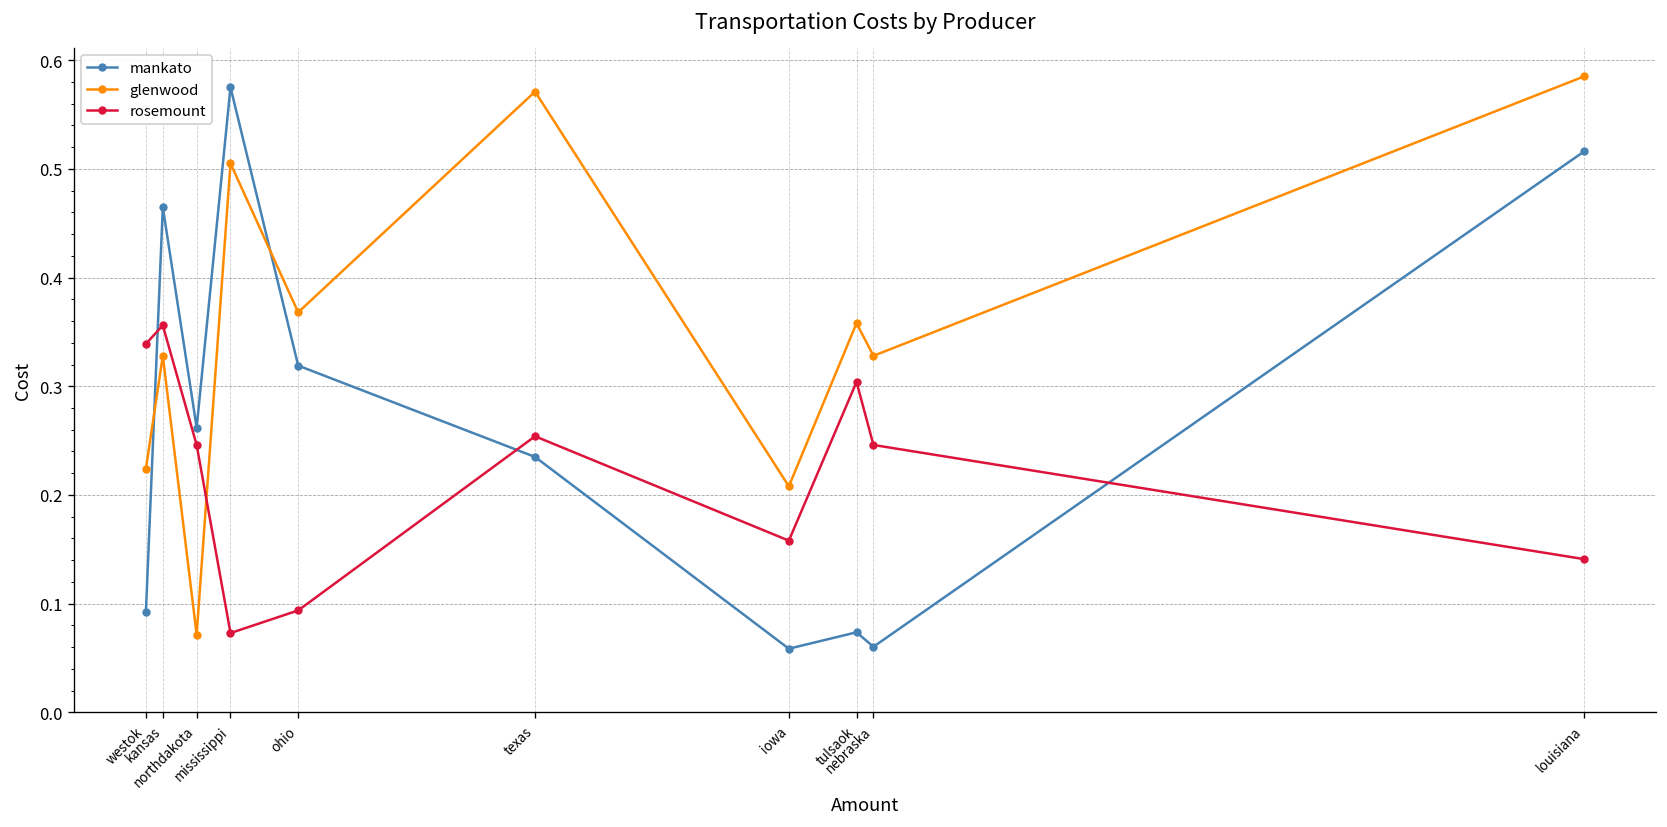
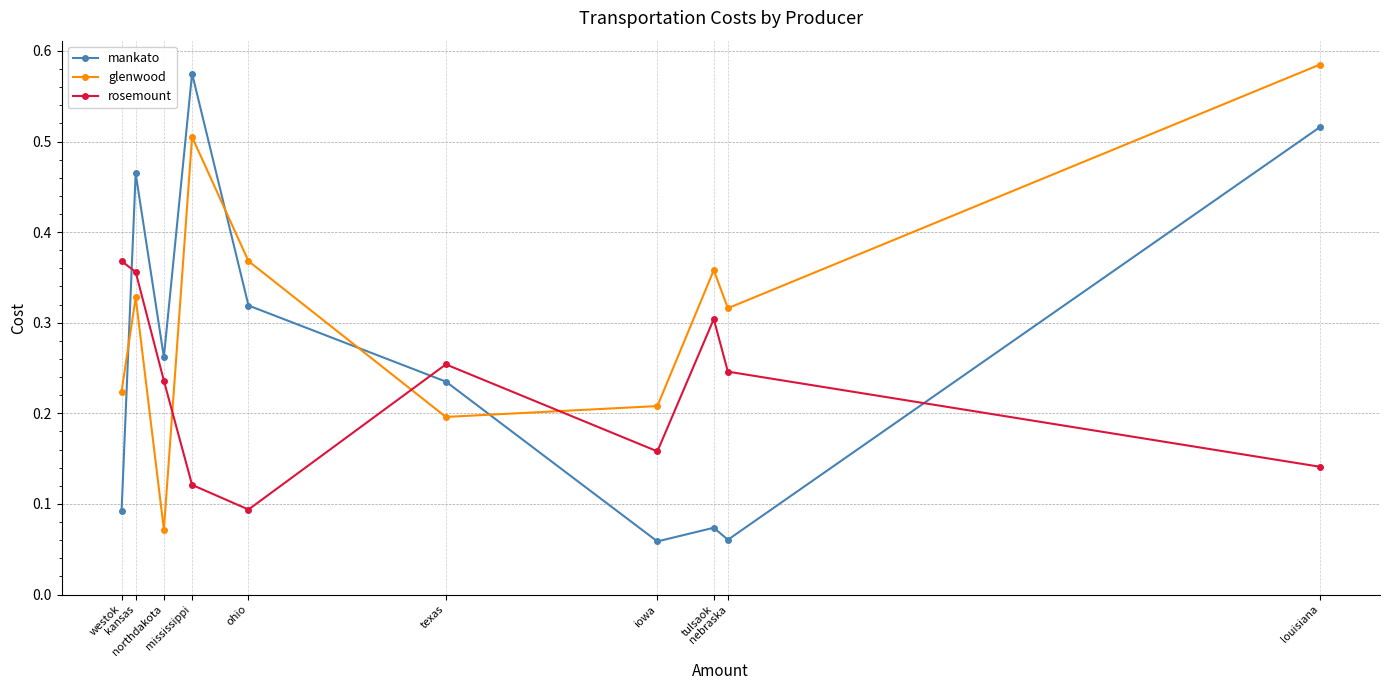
rosemount, westok: 0.34 -> 0.37
rosemount, northdakota: 0.25 -> 0.24
rosemount, mississippi: 0.07 -> 0.12
glenwood, texas: 0.57 -> 0.20
glenwood, nebraska: 0.33 -> 0.32
